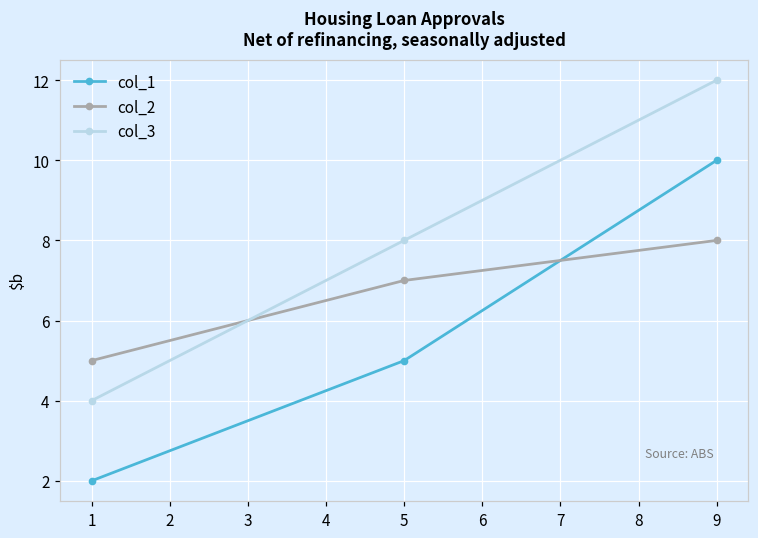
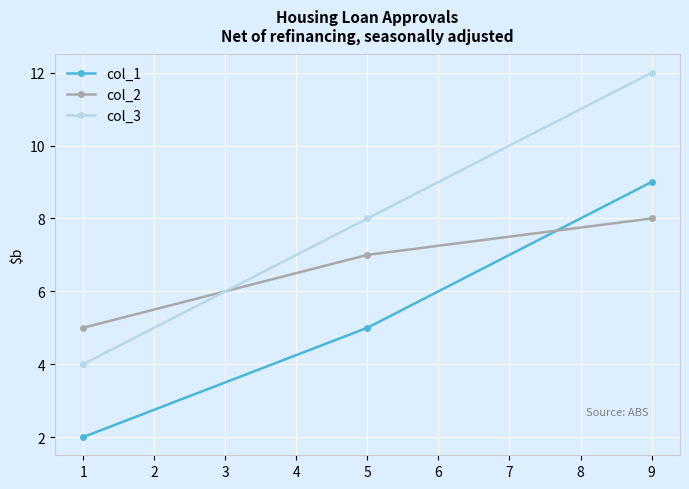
col_1, 9: 10 -> 9
